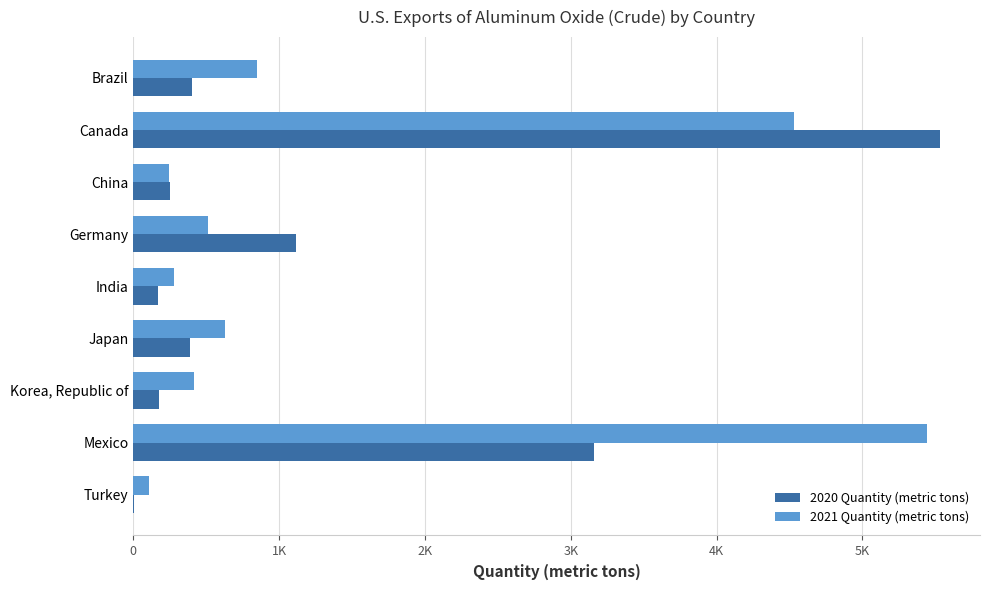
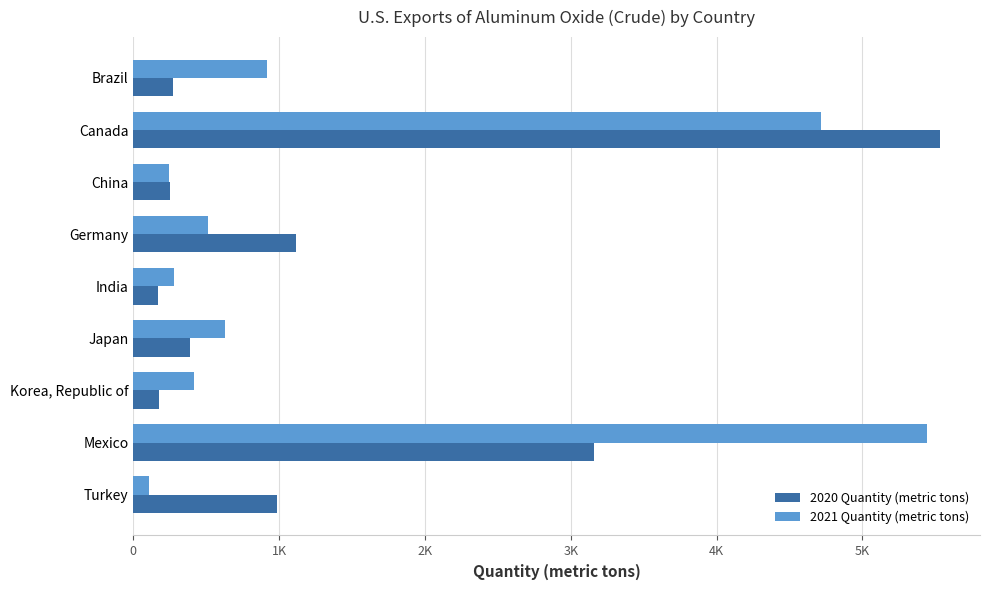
2021 Quantity (metric tons), Brazil: 850 -> 920
2020 Quantity (metric tons), Brazil: 400 -> 270
2021 Quantity (metric tons), Canada: 4530 -> 4720
2020 Quantity (metric tons), Turkey: 10 -> 990
